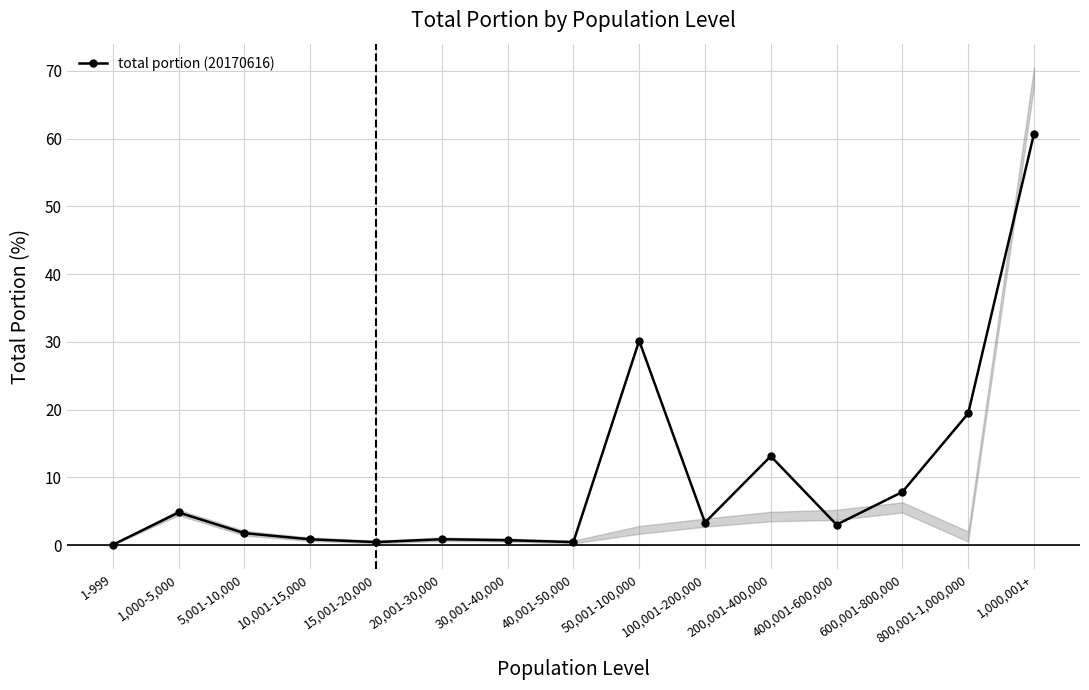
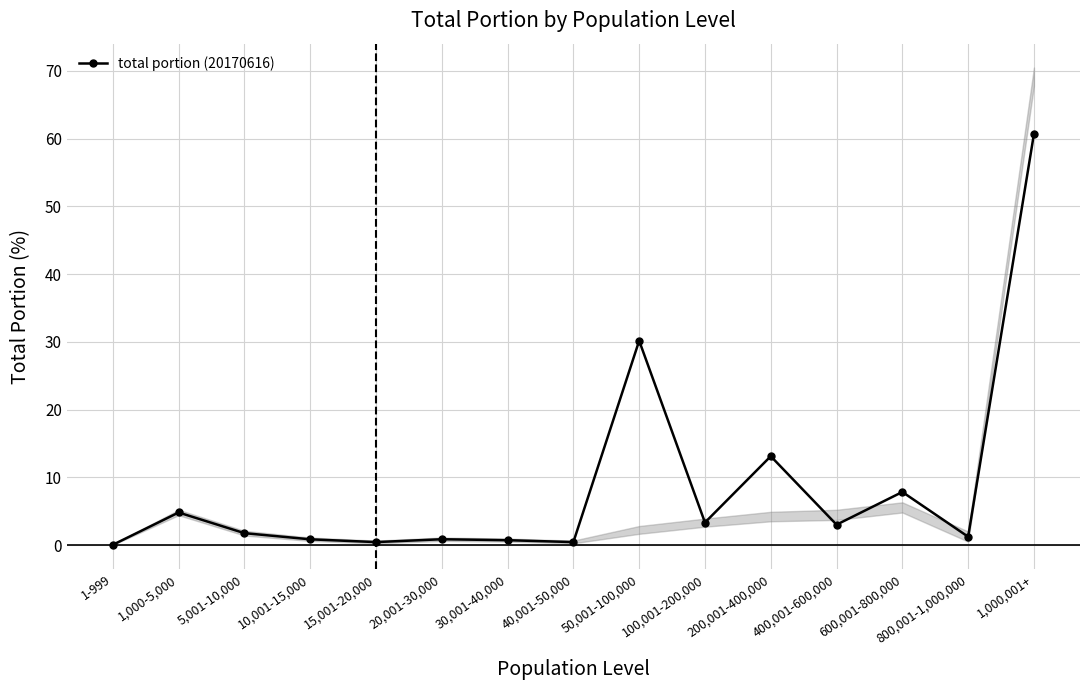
total portion (20170616), 800,001-1,000,000: 19 -> 1
